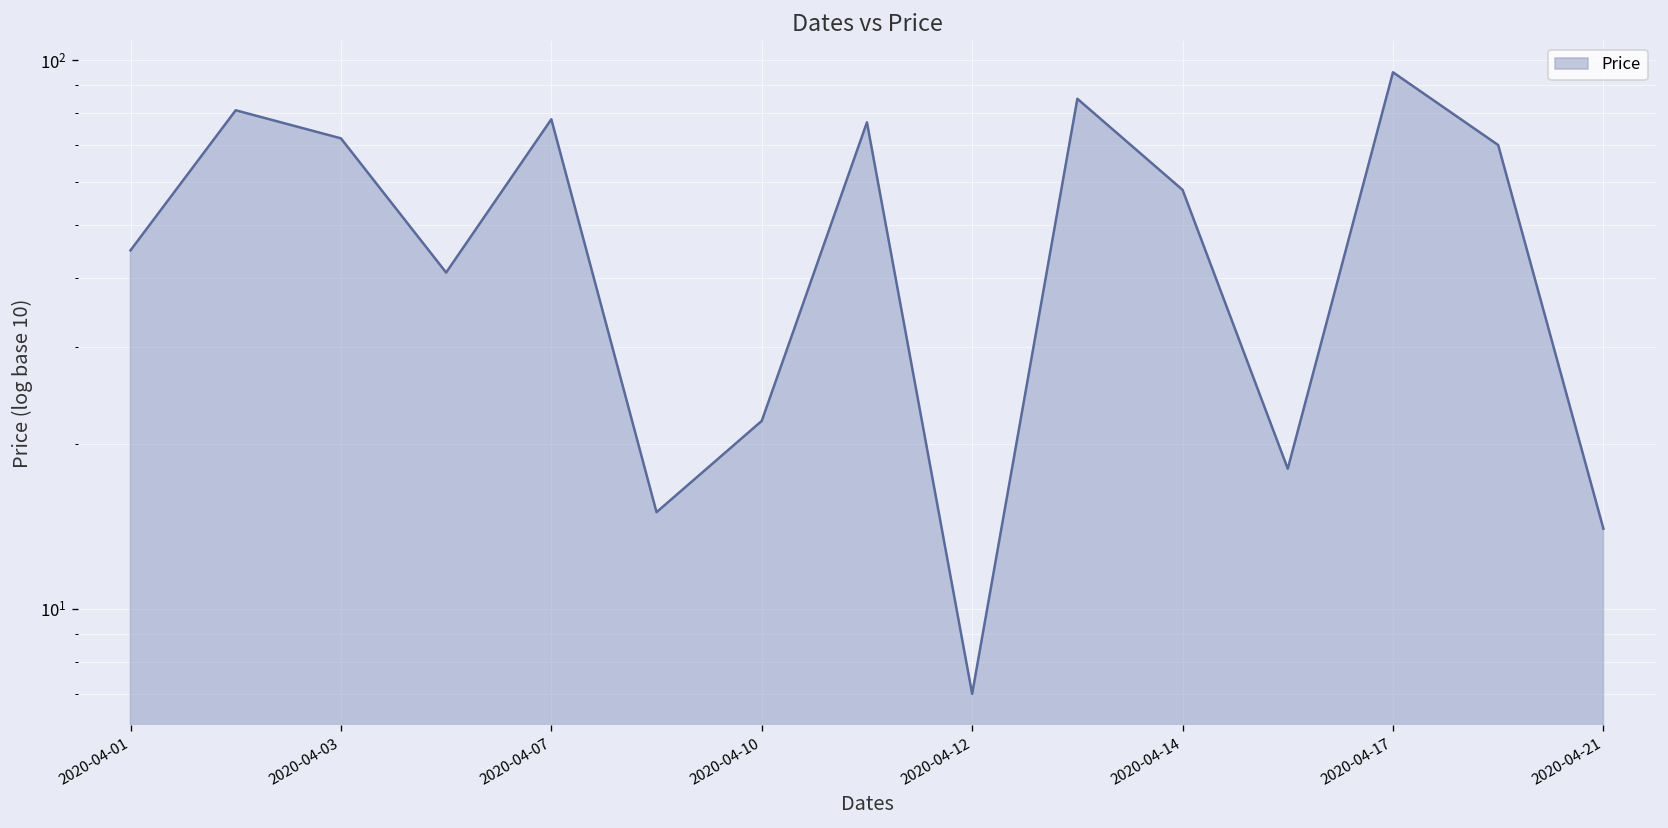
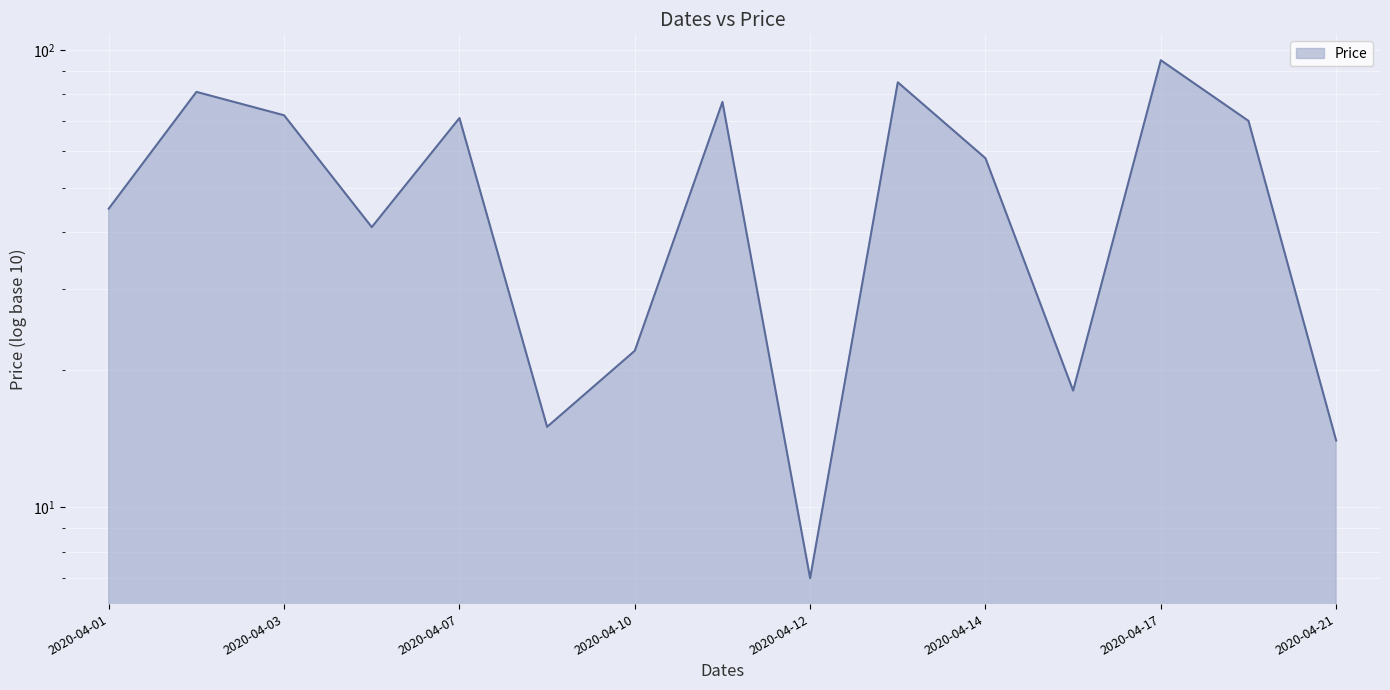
2020-04-07: 78 -> 71
